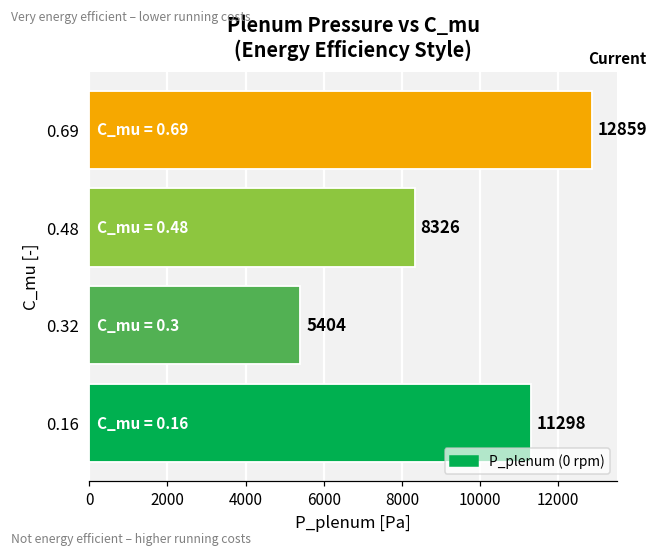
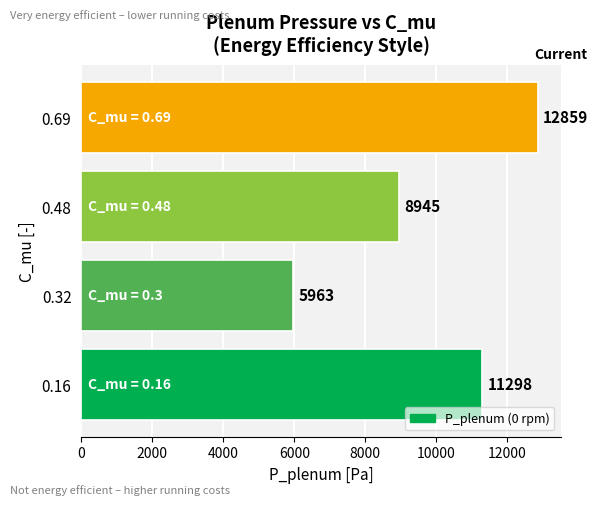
0.48: 8326 -> 8945
0.32: 5404 -> 5963
